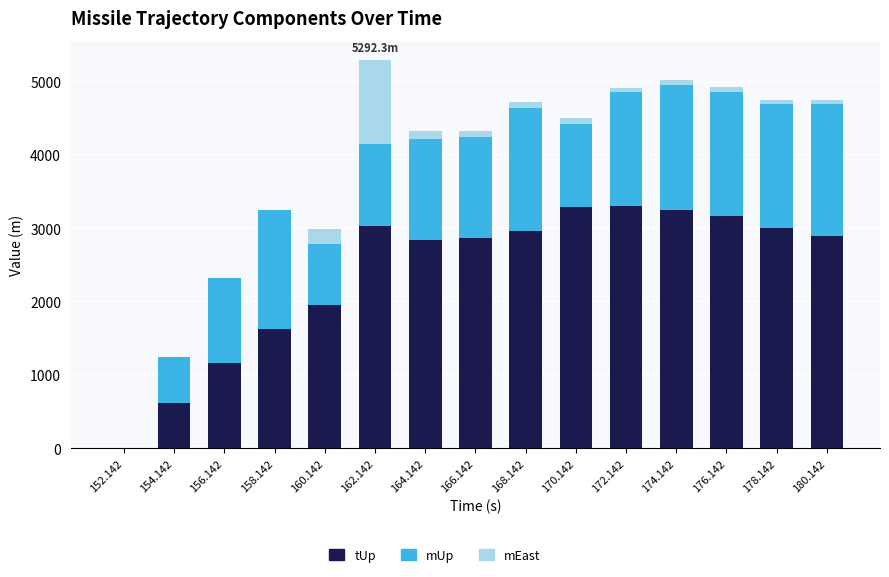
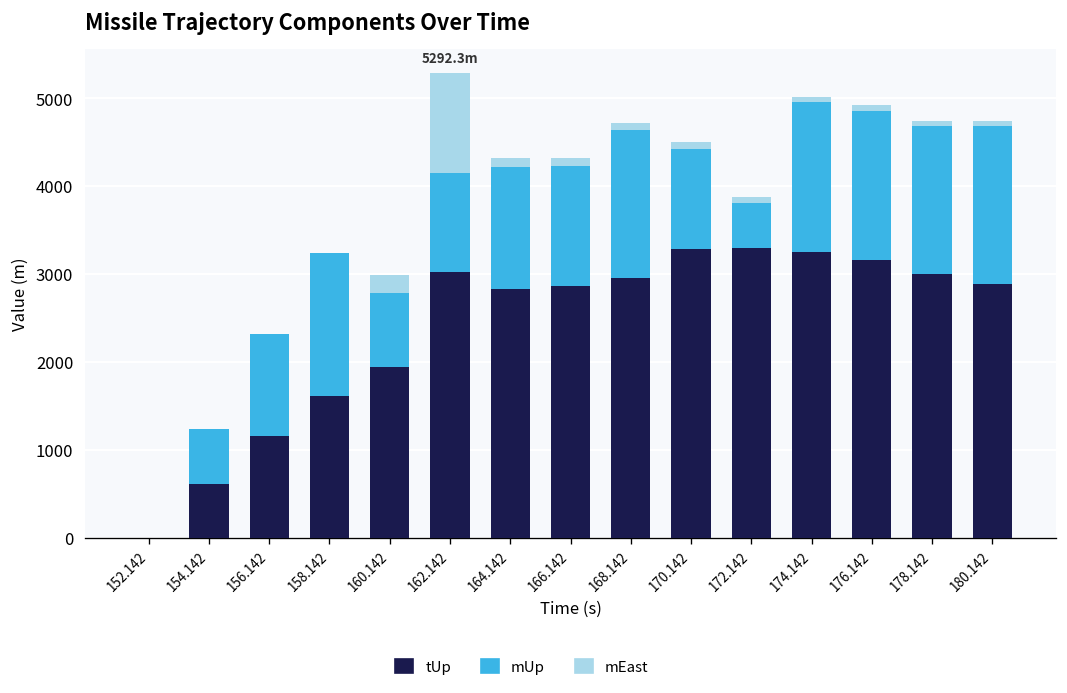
mUp, 172.142: 1600 -> 500
